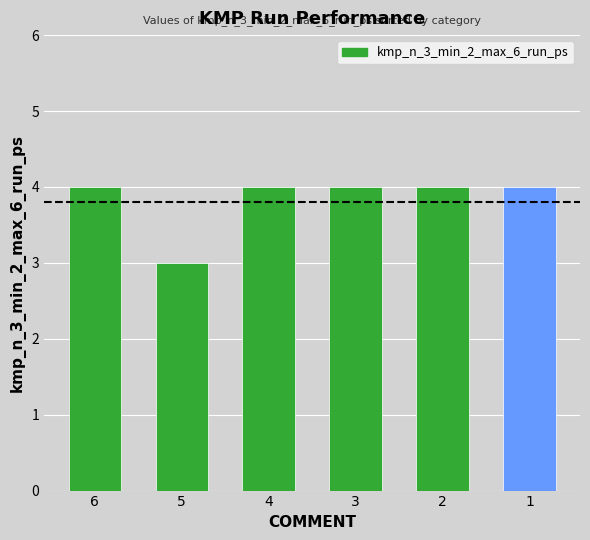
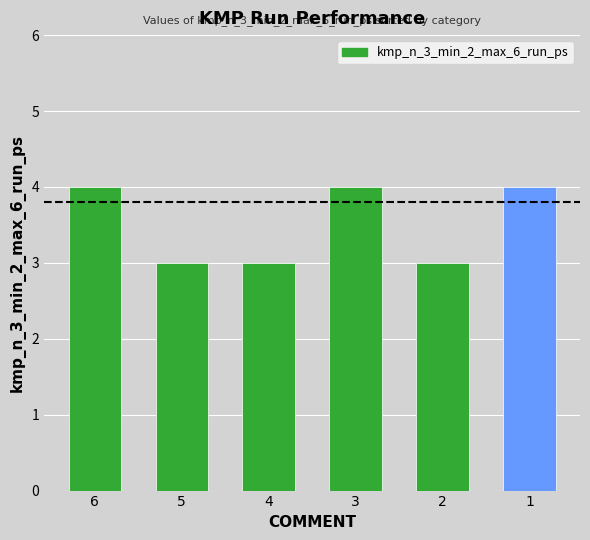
4: 4 -> 3
2: 4 -> 3
